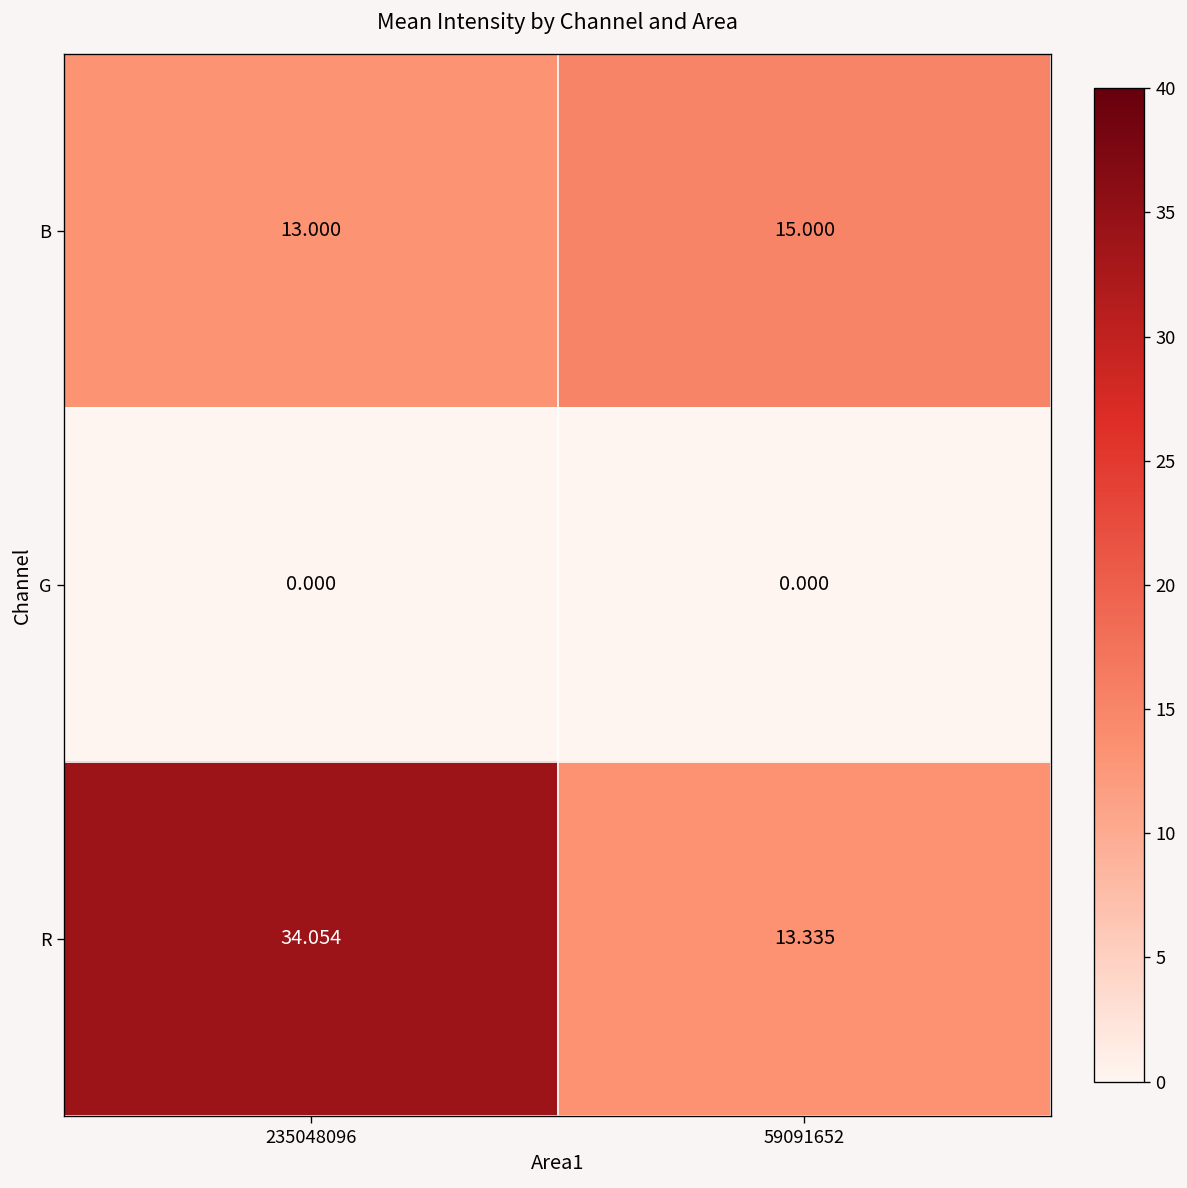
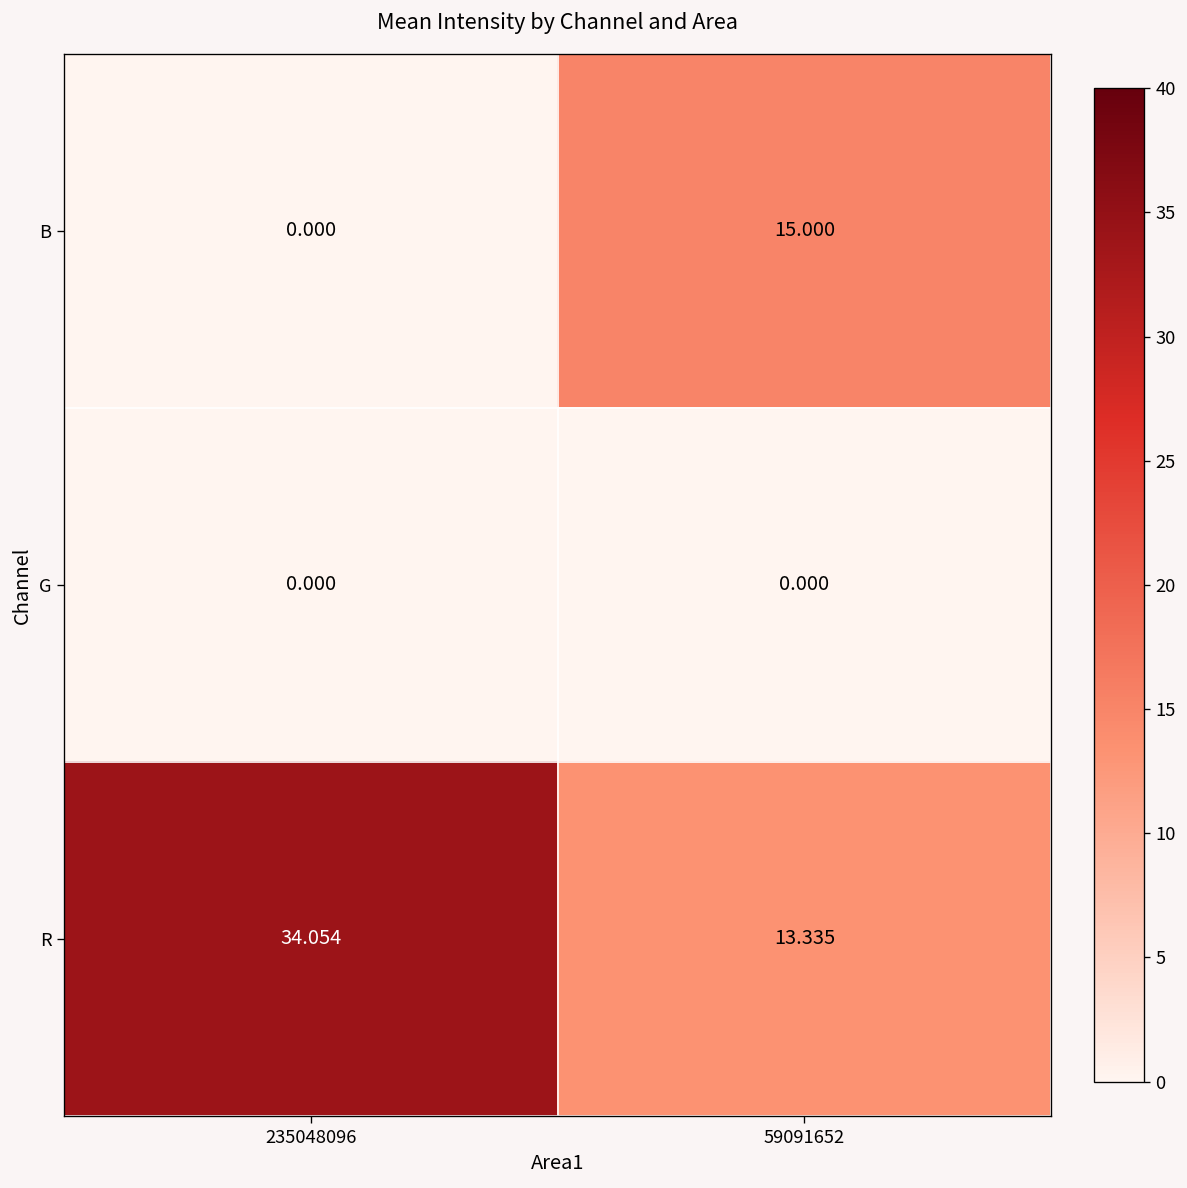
B, 235048096: 13.000 -> 0.000
